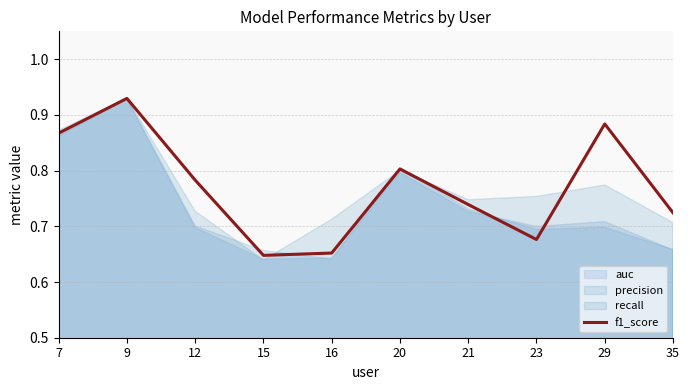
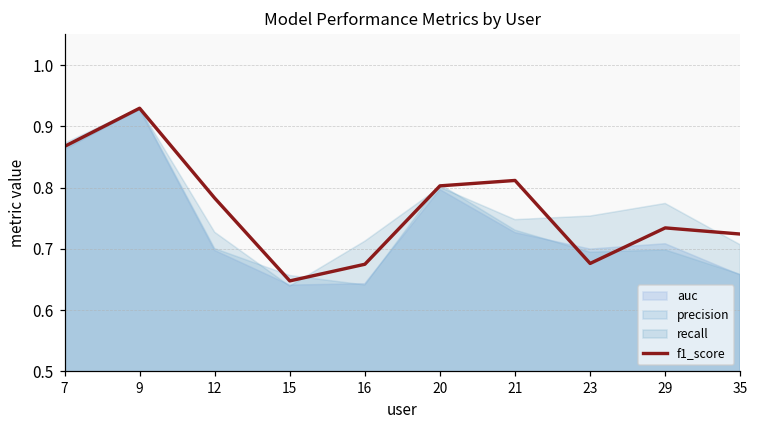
f1_score, 16: 0.65 -> 0.68
f1_score, 21: 0.74 -> 0.81
f1_score, 29: 0.88 -> 0.73
